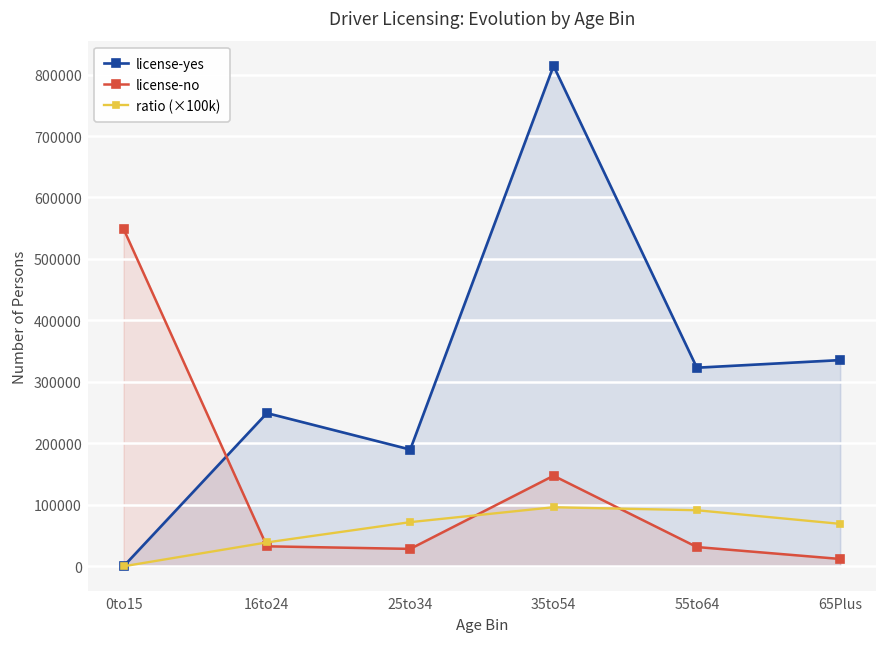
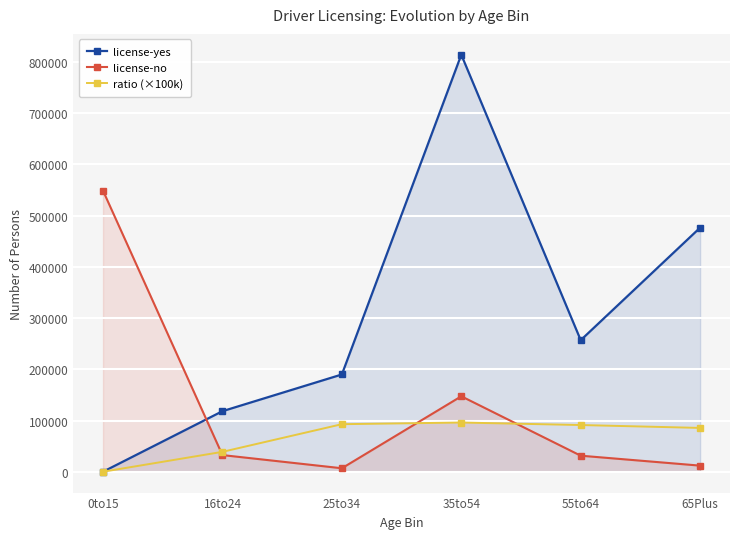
license-yes, 16to24: 250000 -> 120000
license-no, 25to34: 30000 -> 10000
ratio (×100k), 25to34: 70000 -> 90000
license-yes, 55to64: 320000 -> 260000
license-yes, 65Plus: 340000 -> 480000
ratio (×100k), 65Plus: 70000 -> 90000
